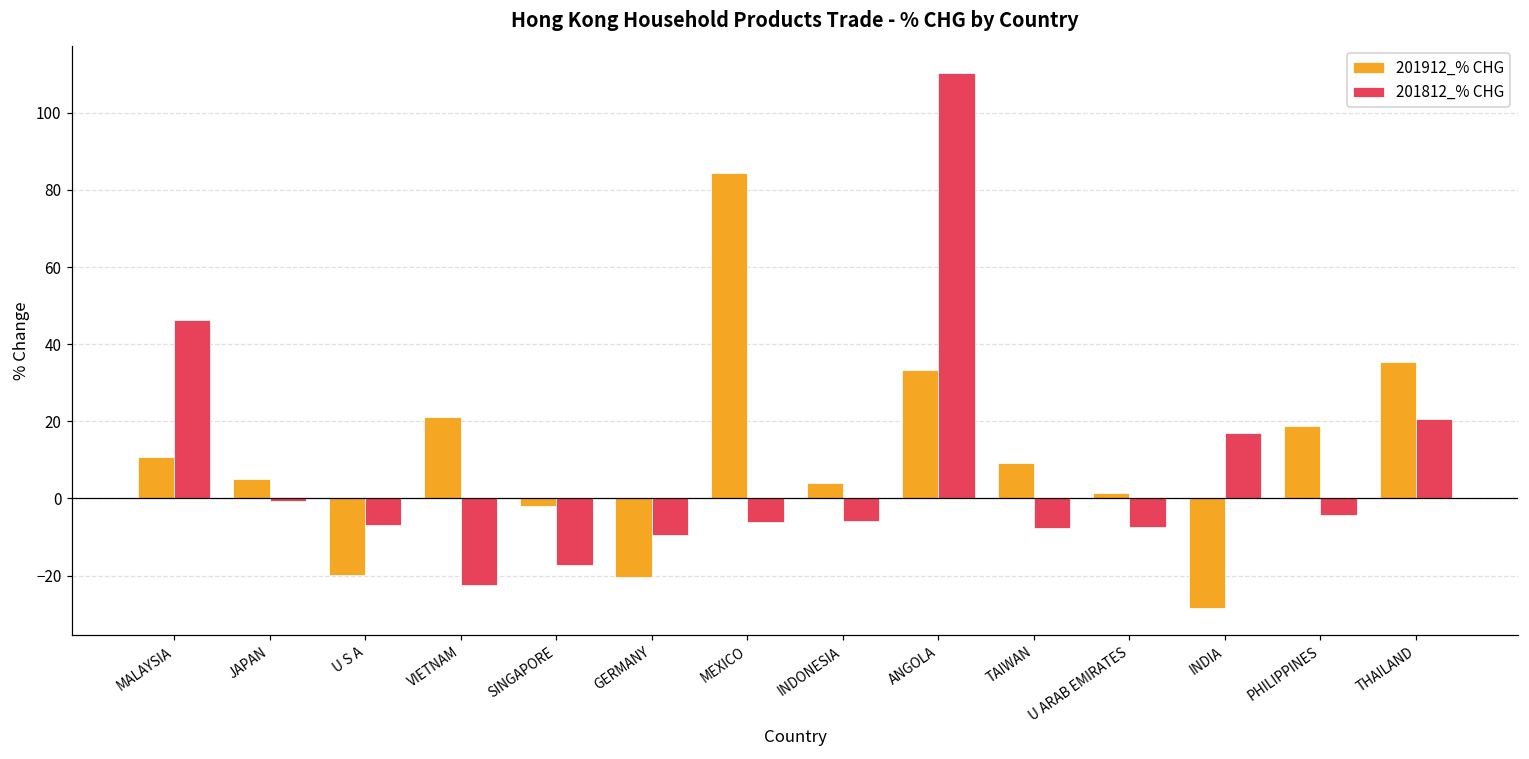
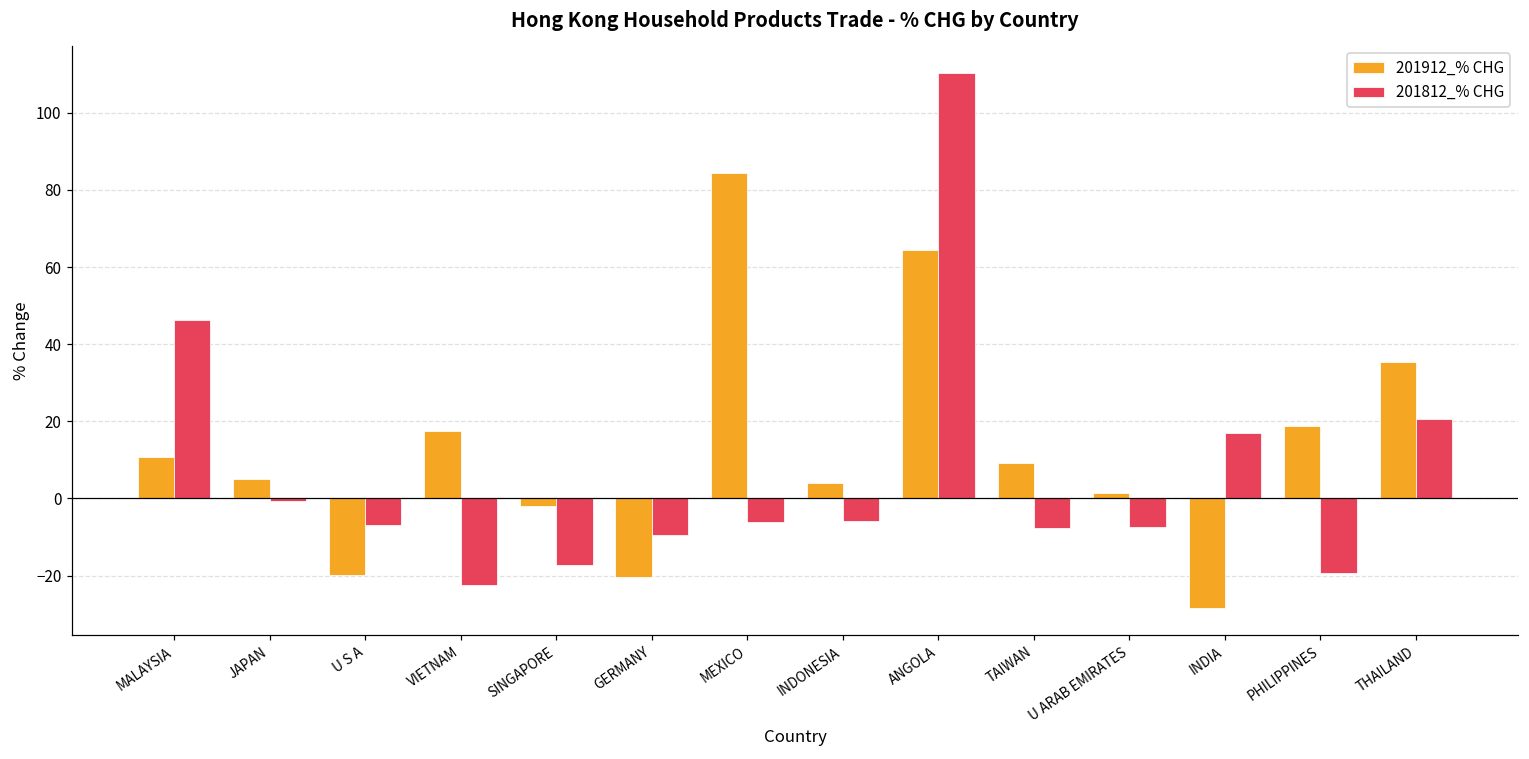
201912_% CHG, VIETNAM: 21 -> 17
201912_% CHG, ANGOLA: 33 -> 64
201812_% CHG, PHILIPPINES: -4 -> -19
